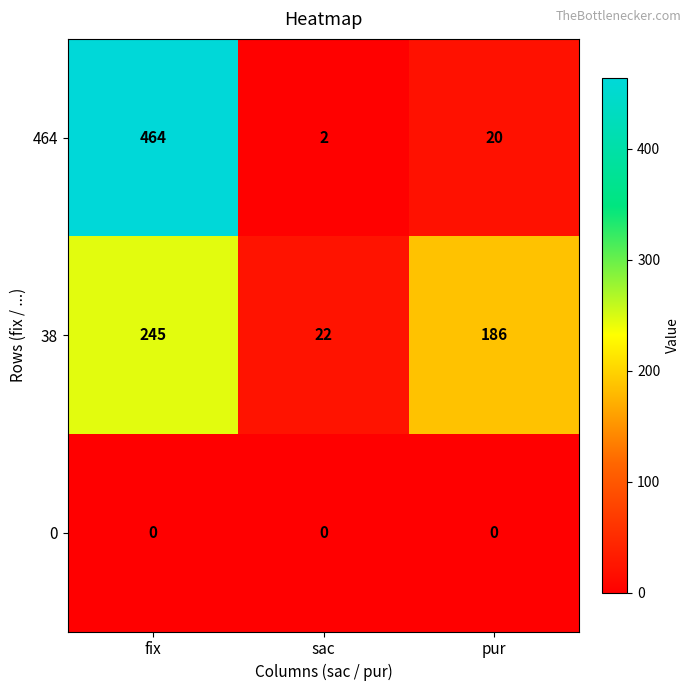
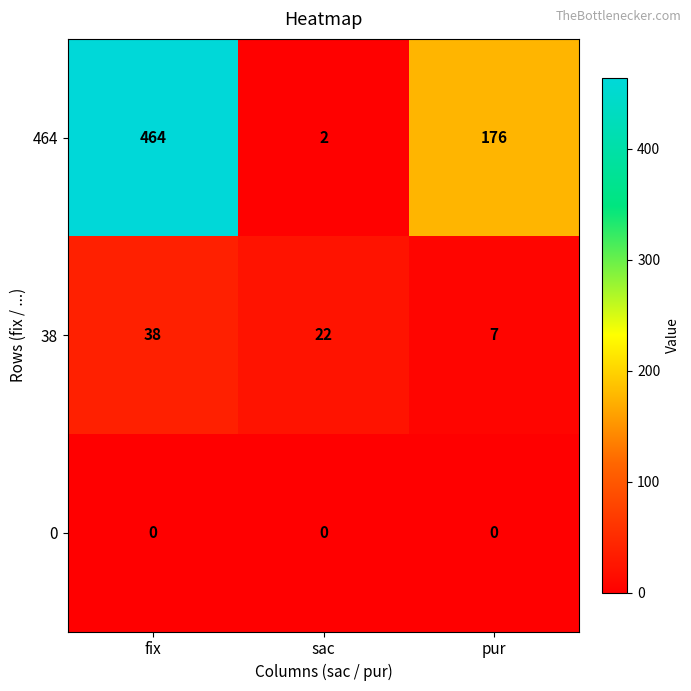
464, pur: 20 -> 176
38, fix: 245 -> 38
38, pur: 186 -> 7
